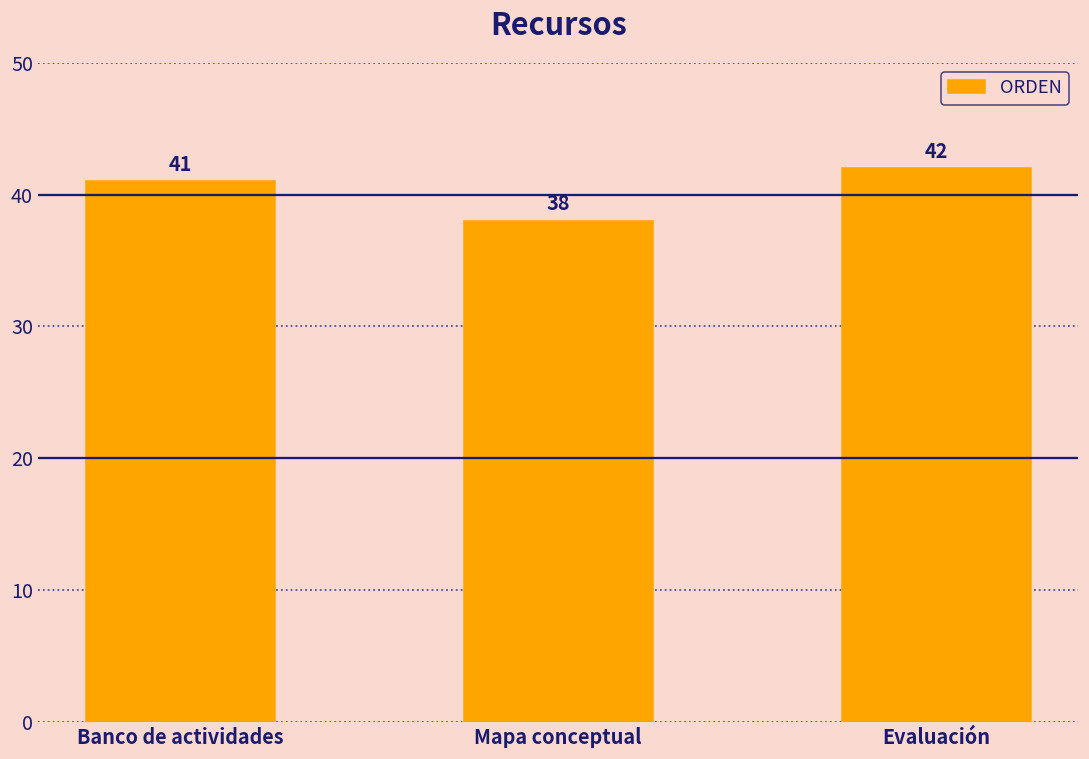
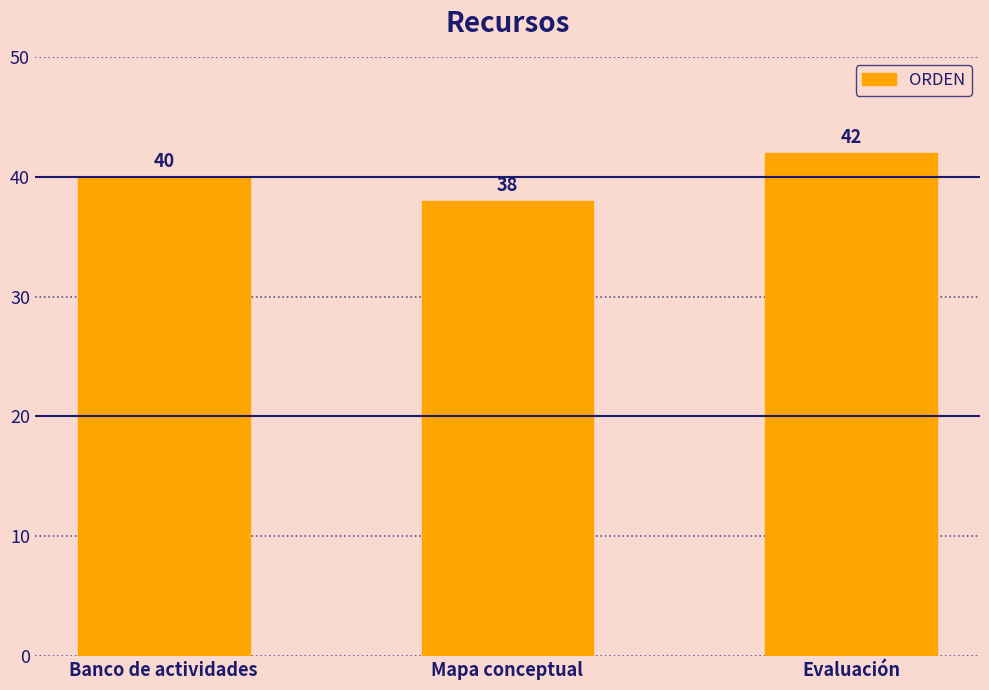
Banco de actividades: 41 -> 40
